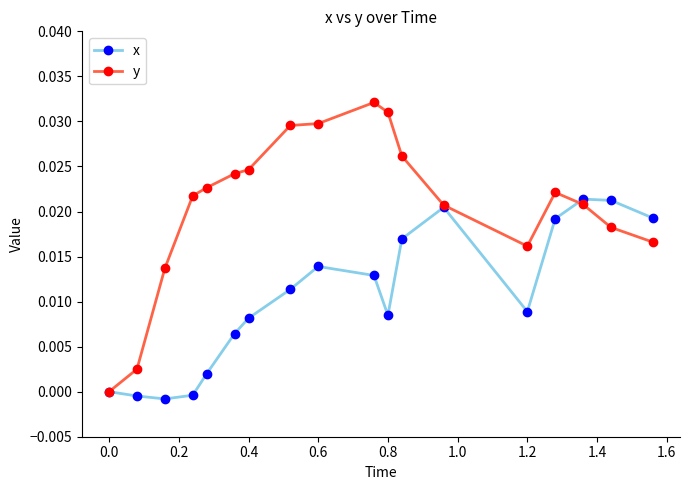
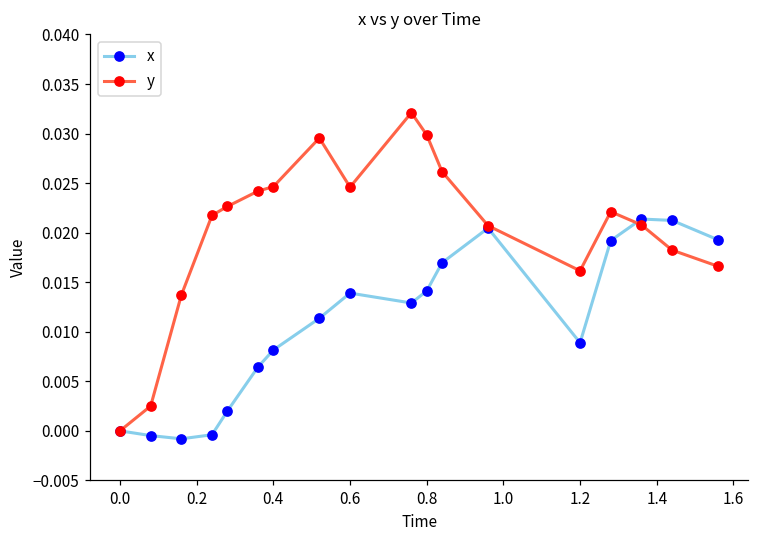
y, 0.6: 0.030 -> 0.025
x, 0.8: 0.008 -> 0.014
y, 0.8: 0.031 -> 0.030
